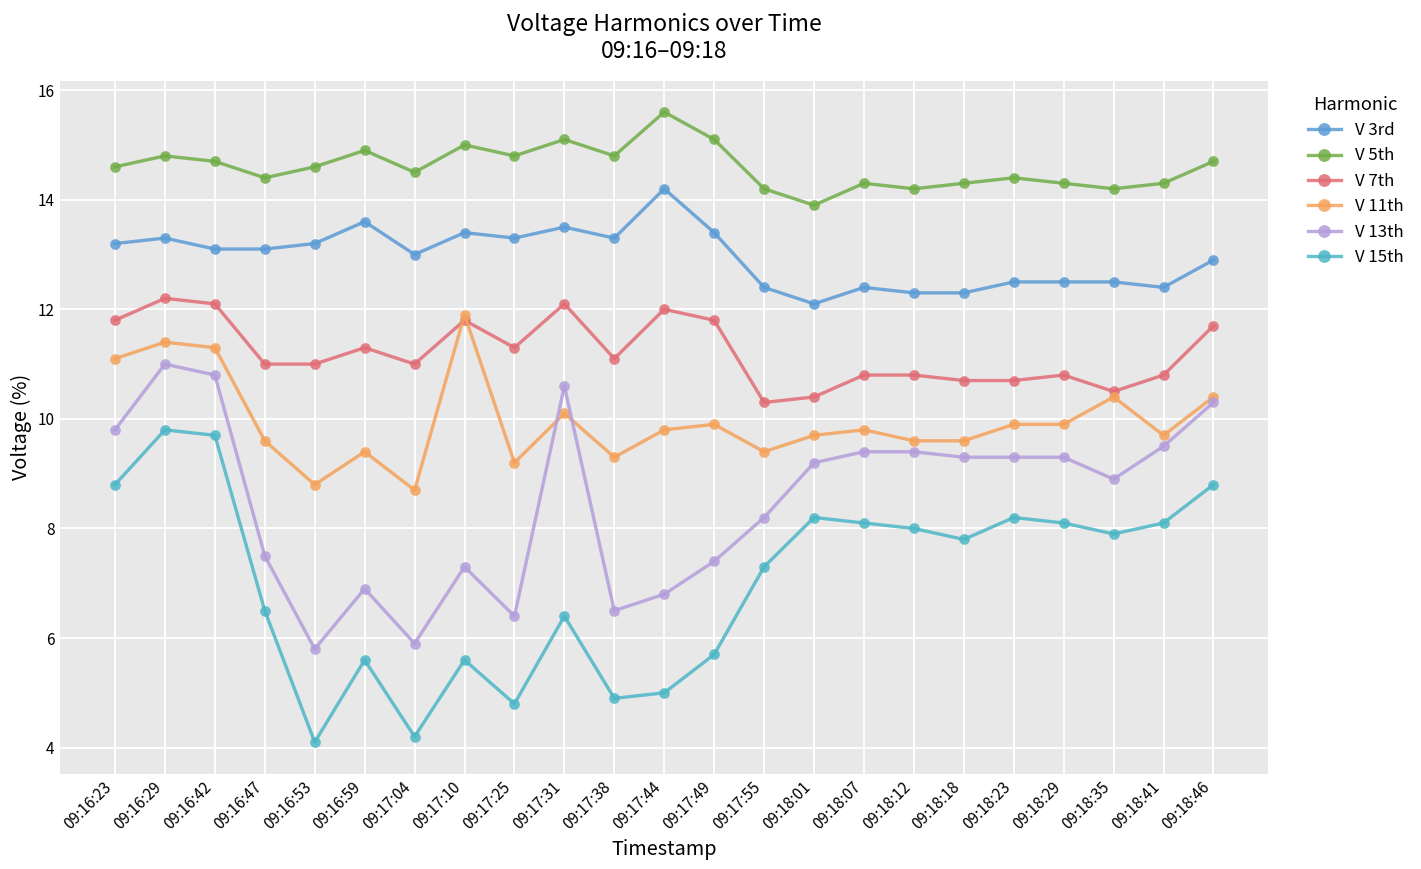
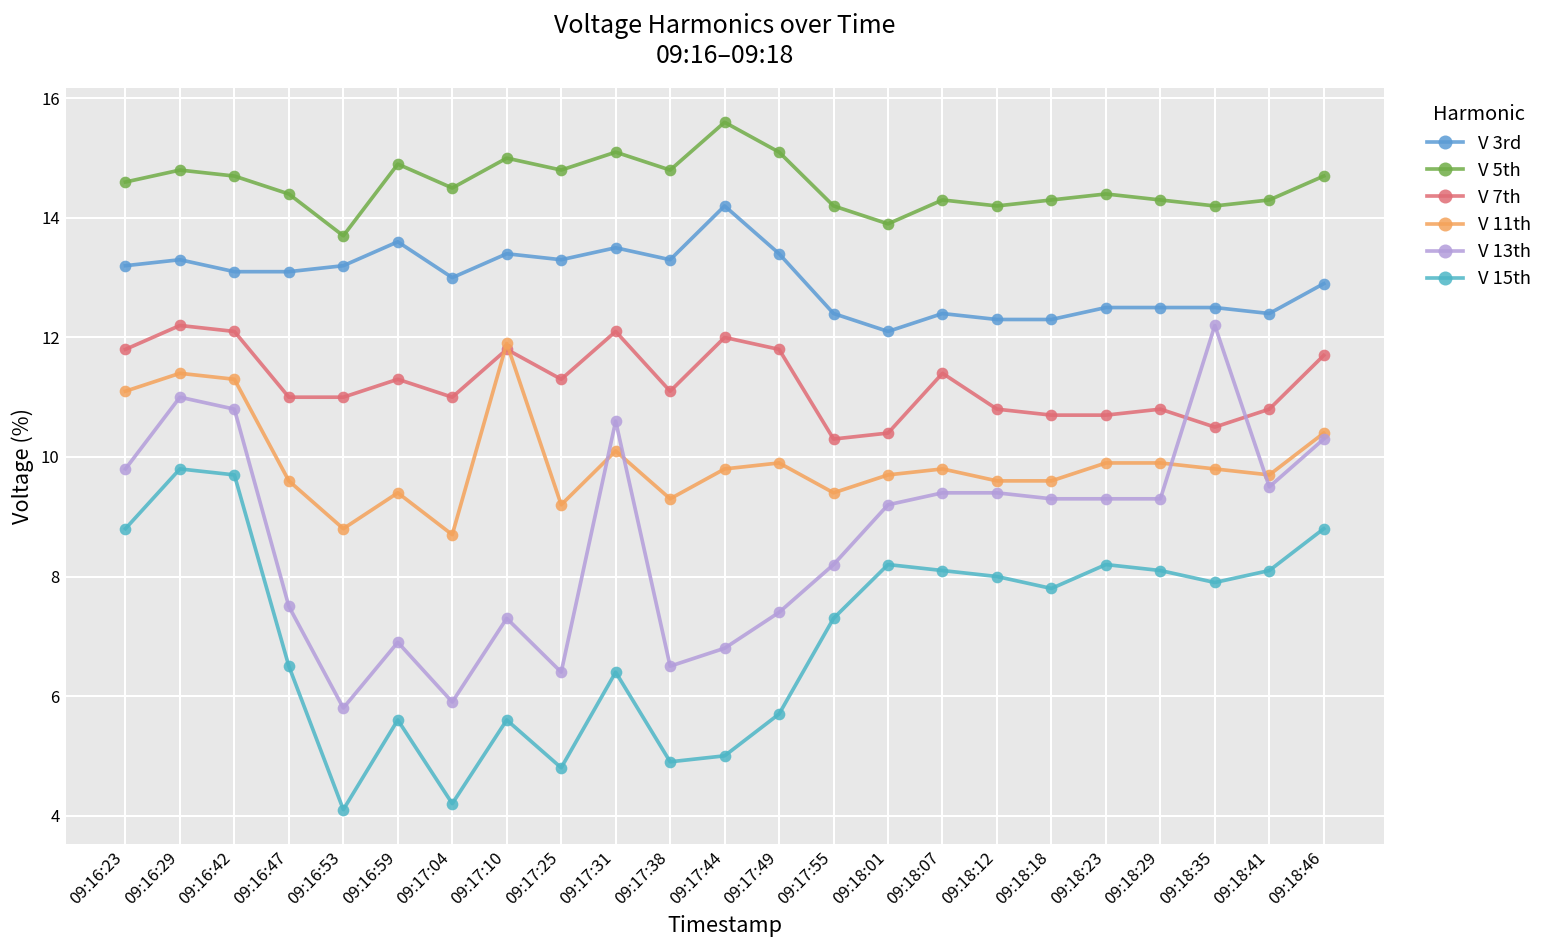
V 5th, 09:16:53: 14.6 -> 13.7
V 7th, 09:18:07: 10.8 -> 11.4
V 11th, 09:18:35: 10.4 -> 9.8
V 13th, 09:18:35: 8.9 -> 12.2
